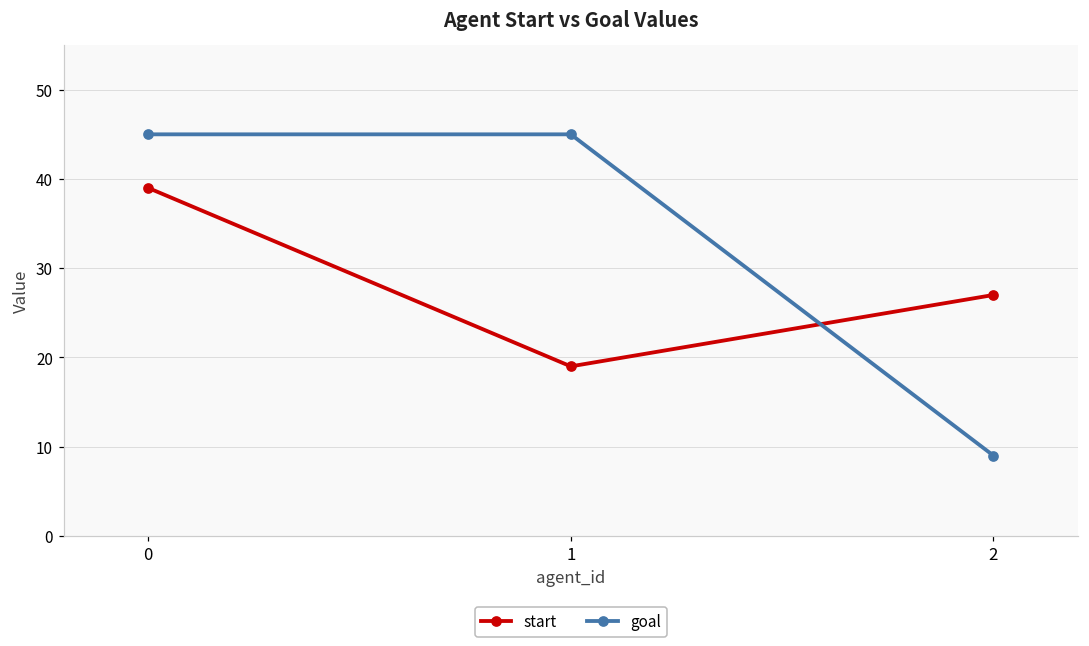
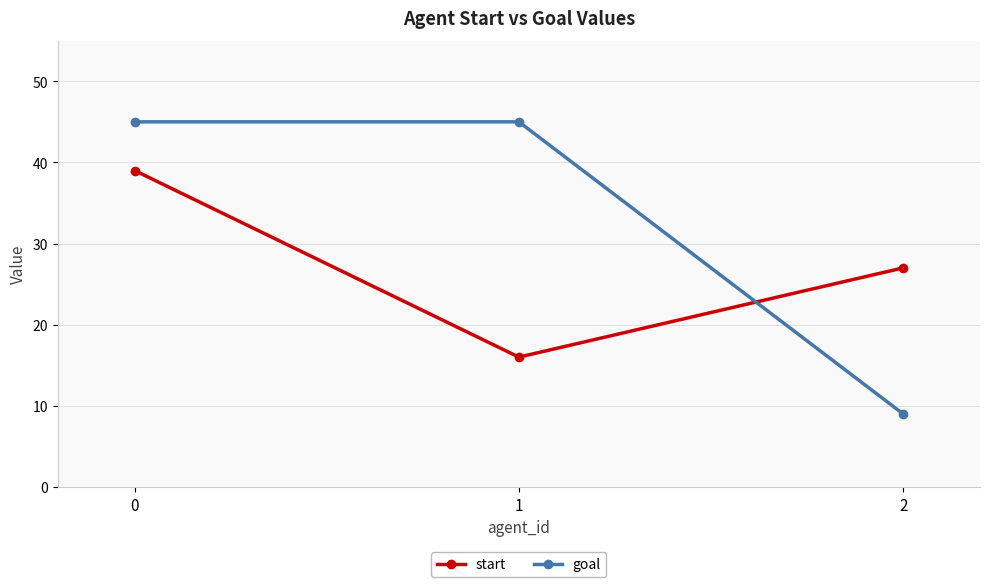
start, 1: 19 -> 16
